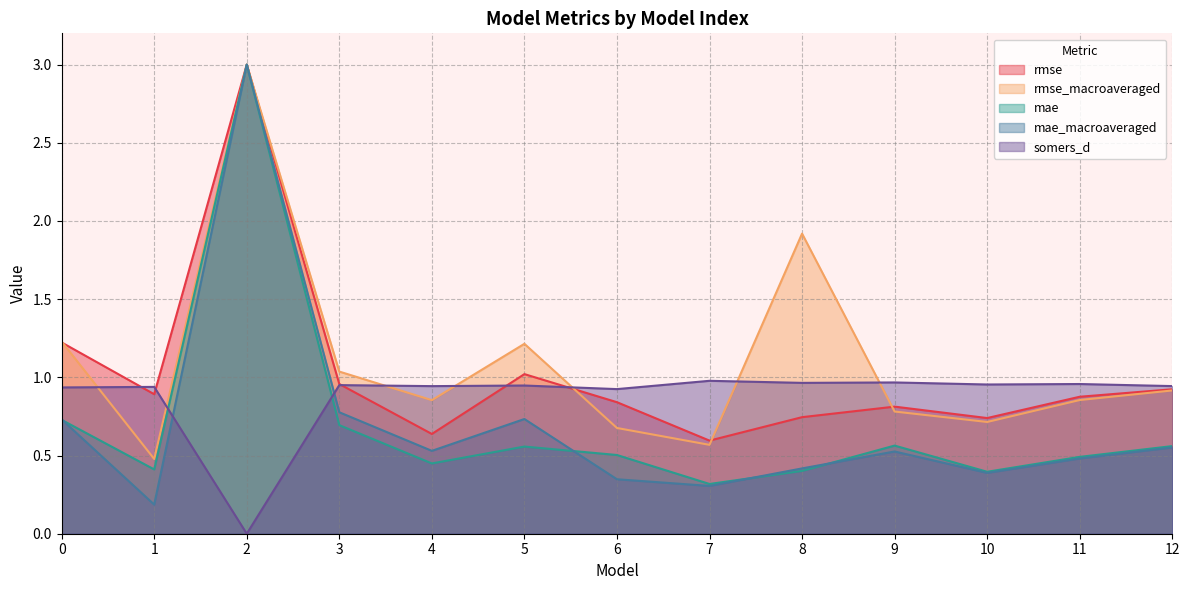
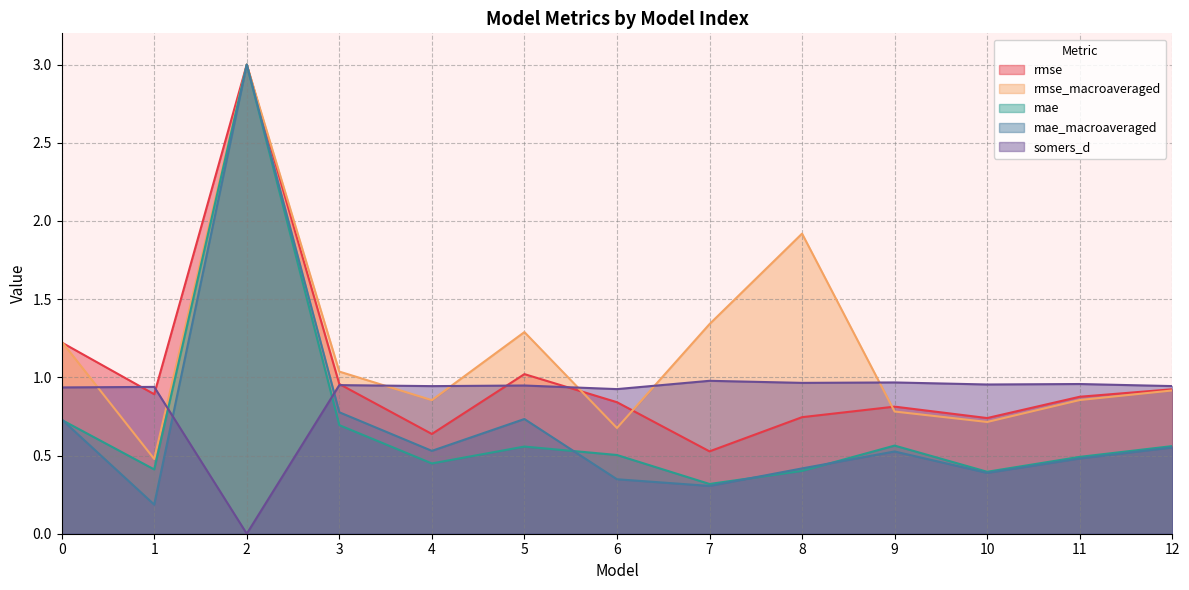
rmse_macroaveraged, 5: 1.21 -> 1.29
rmse, 7: 0.60 -> 0.53
rmse_macroaveraged, 7: 0.57 -> 1.34
